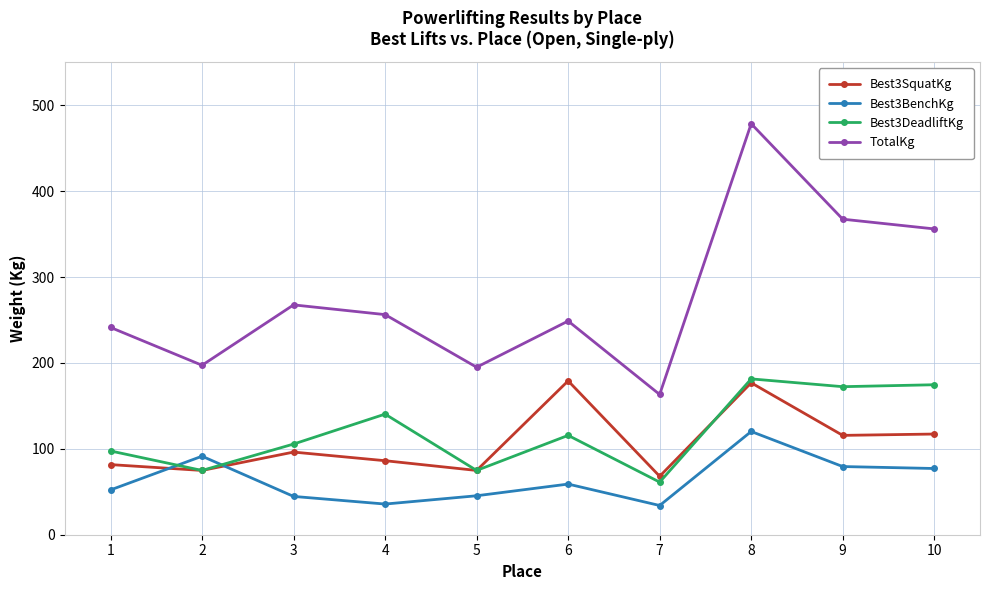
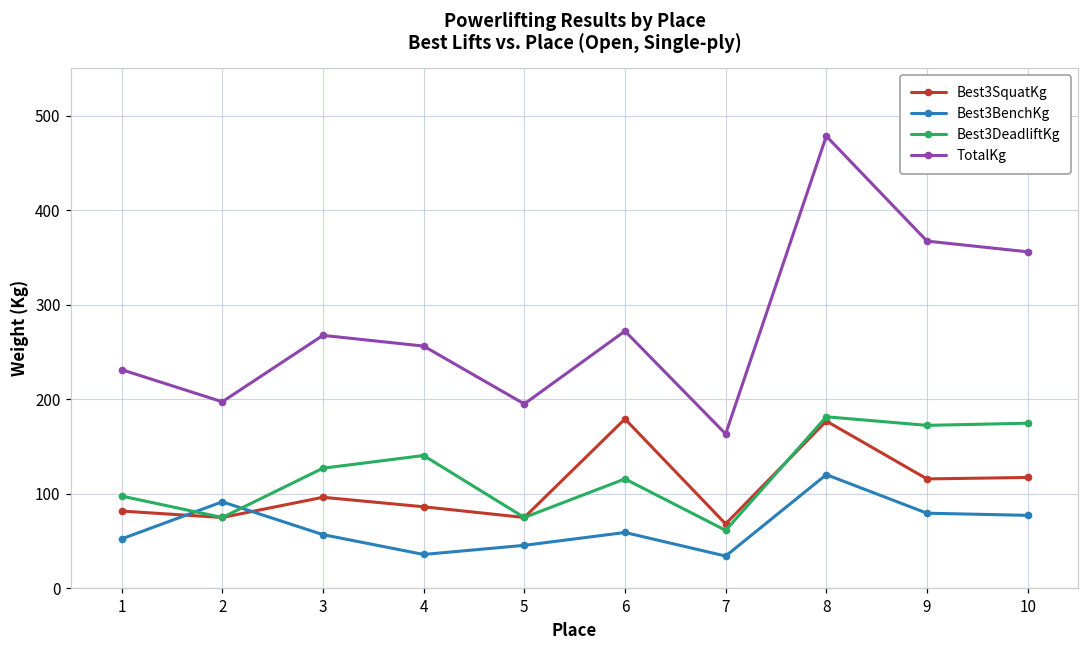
TotalKg, 1: 240 -> 230
Best3BenchKg, 3: 40 -> 60
Best3DeadliftKg, 3: 110 -> 130
TotalKg, 6: 250 -> 270
